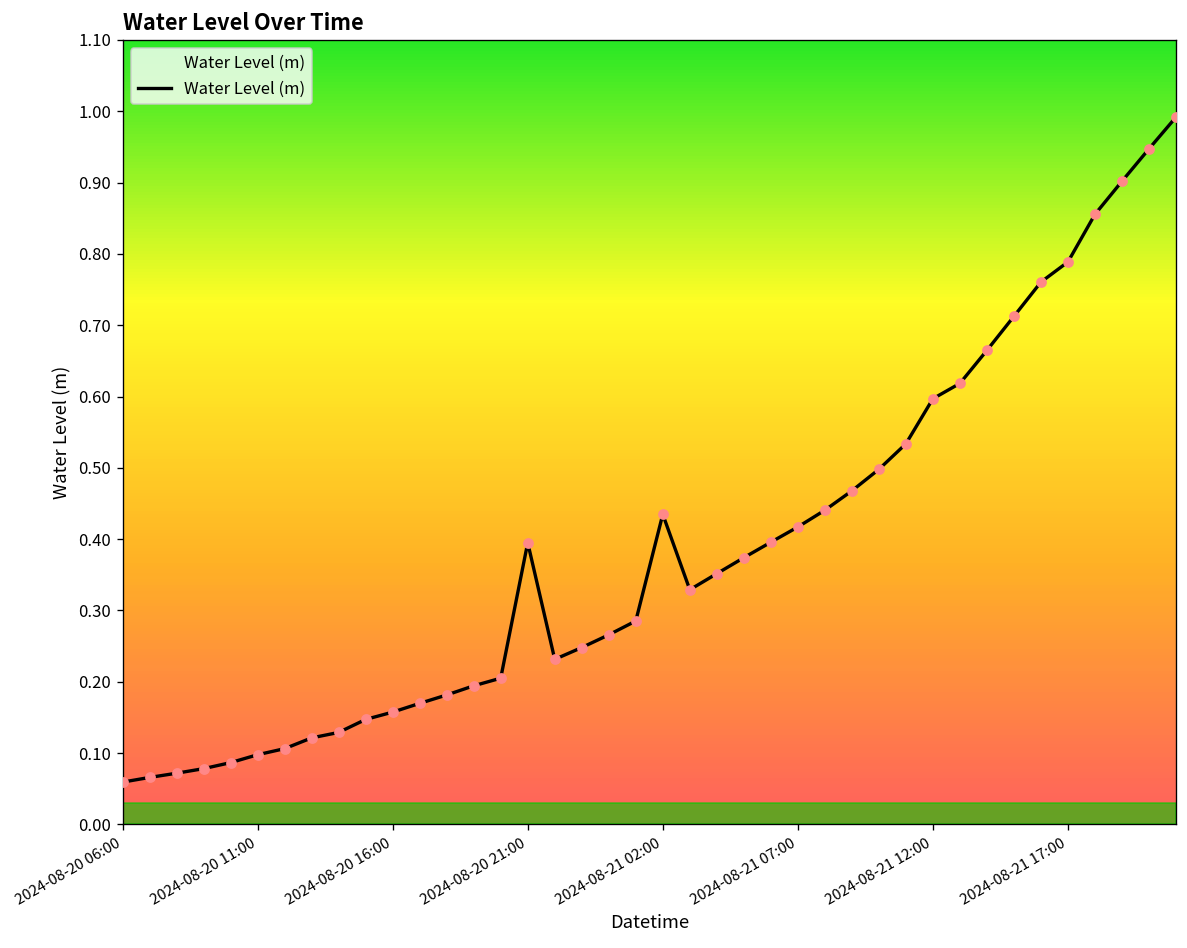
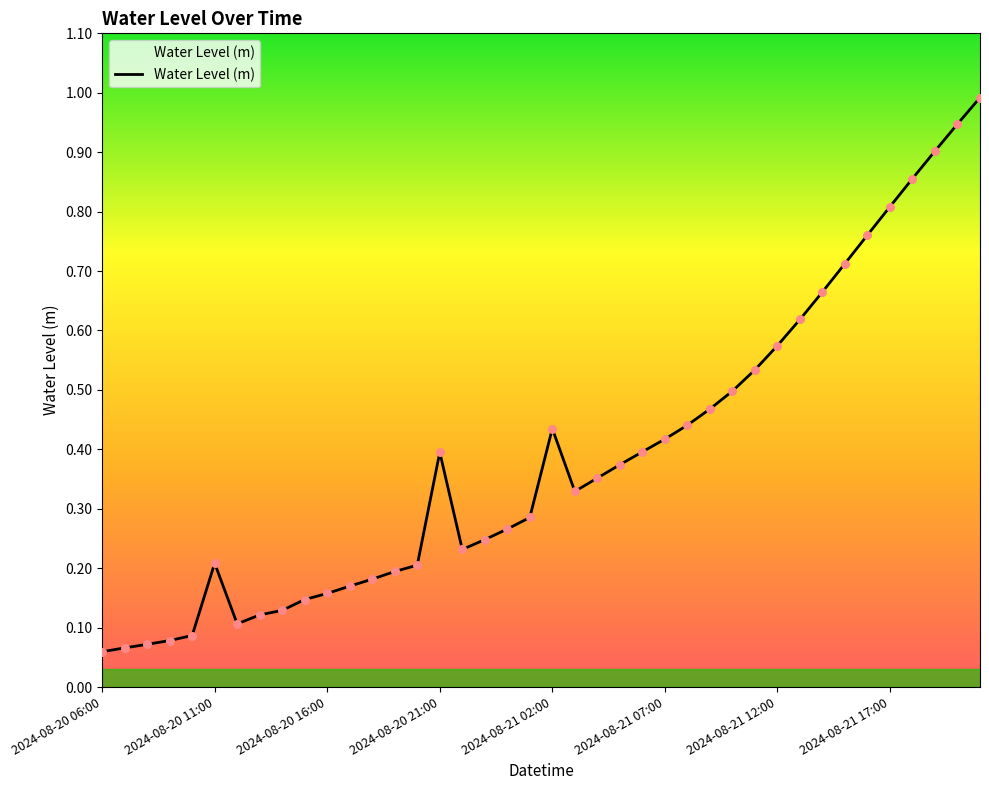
2024-08-20 11:00: 0.10 -> 0.21
2024-08-21 12:00: 0.60 -> 0.57
2024-08-21 17:00: 0.79 -> 0.81
